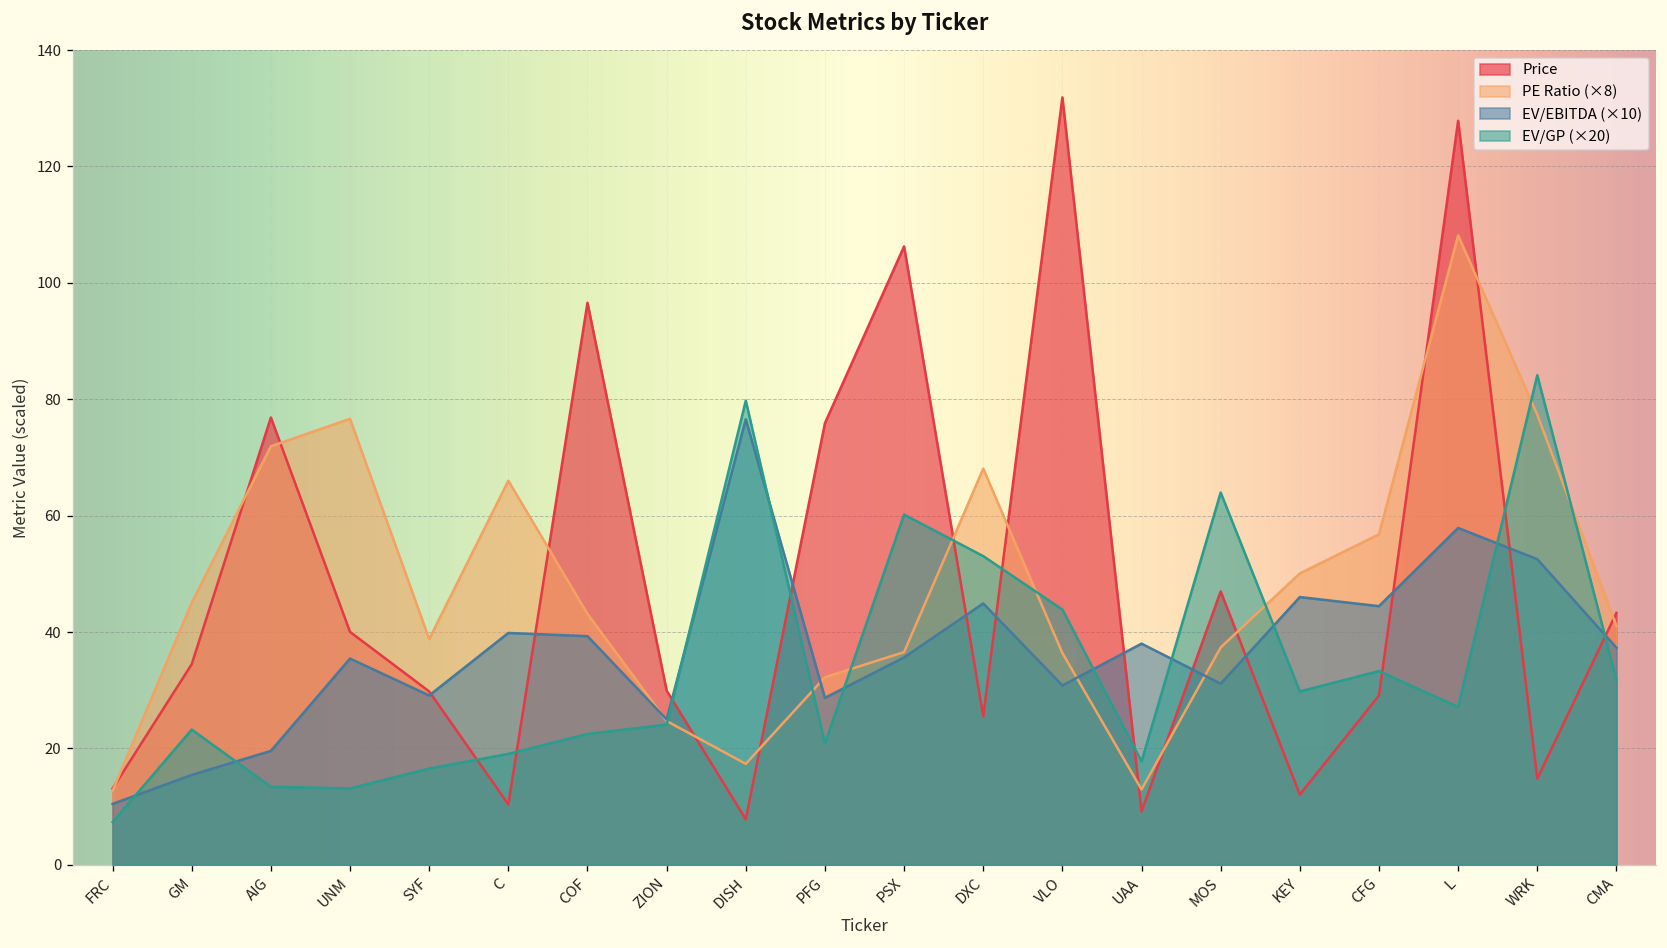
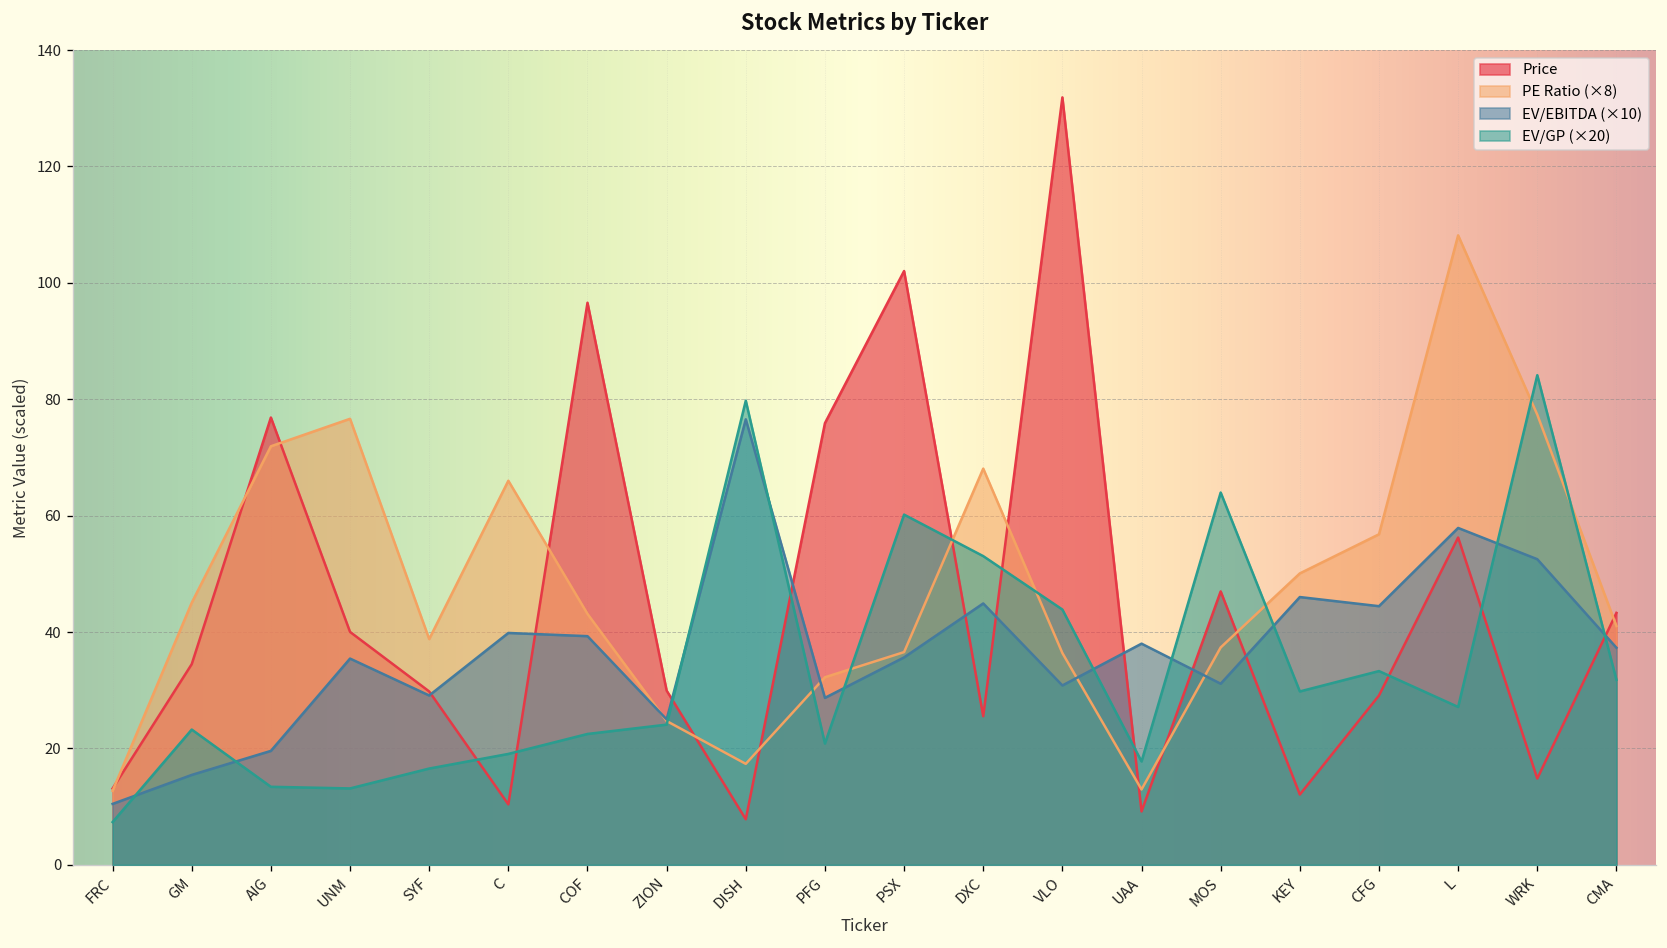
Price, PSX: 106 -> 102
Price, L: 128 -> 56
